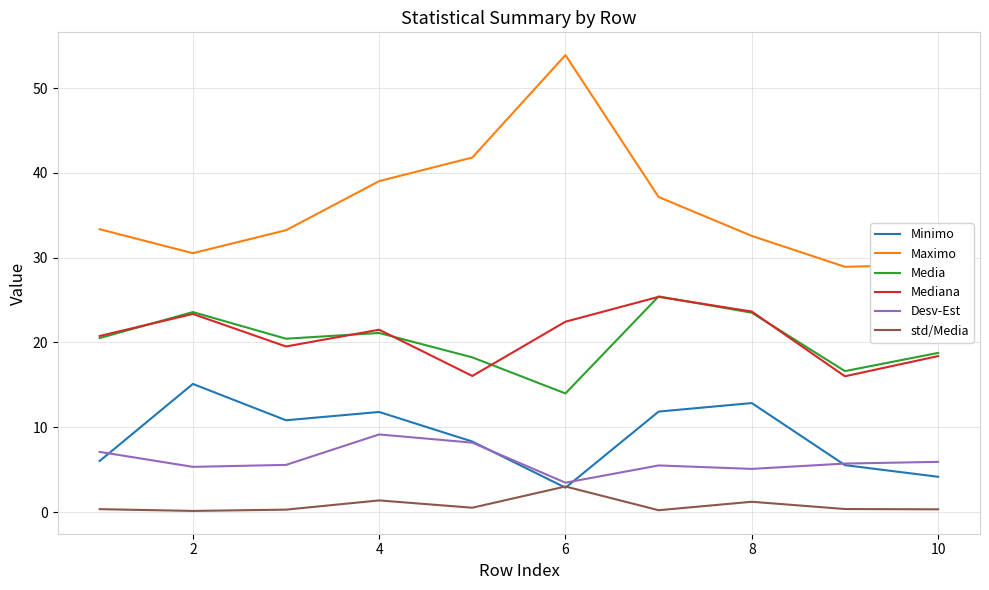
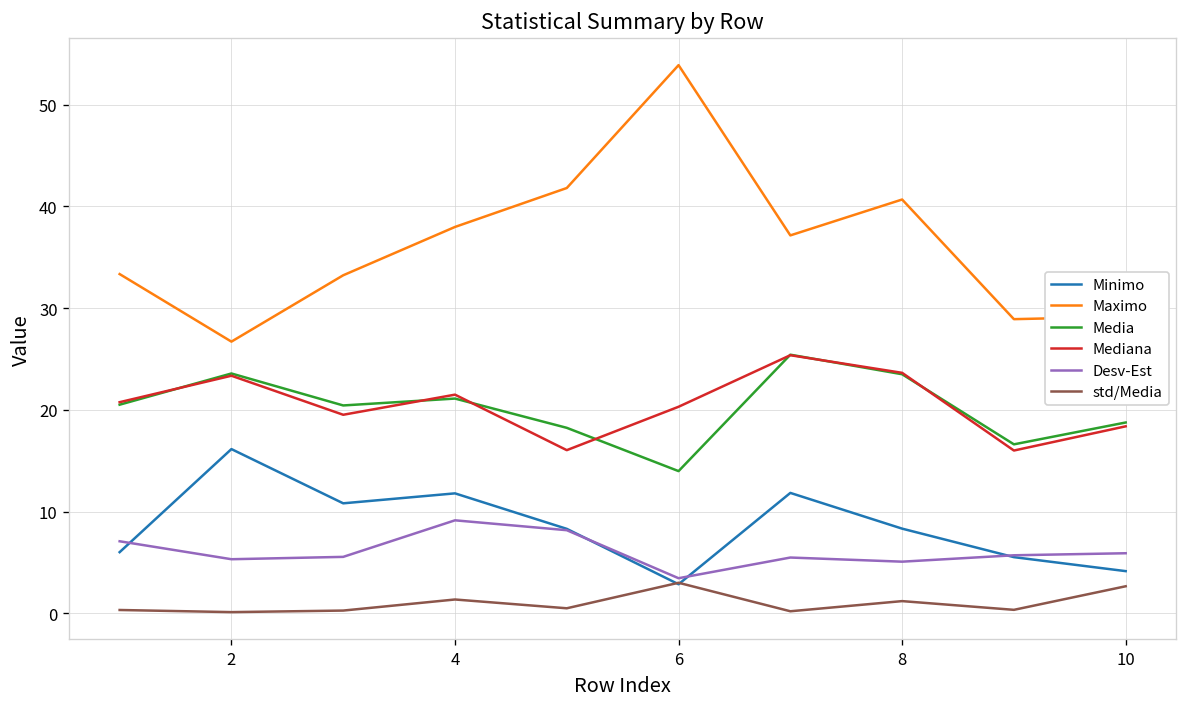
Minimo, 2: 15 -> 16
Maximo, 2: 31 -> 27
Maximo, 4: 39 -> 38
Mediana, 6: 22 -> 20
Minimo, 8: 13 -> 8
Maximo, 8: 33 -> 41
std/Media, 10: 0 -> 3
